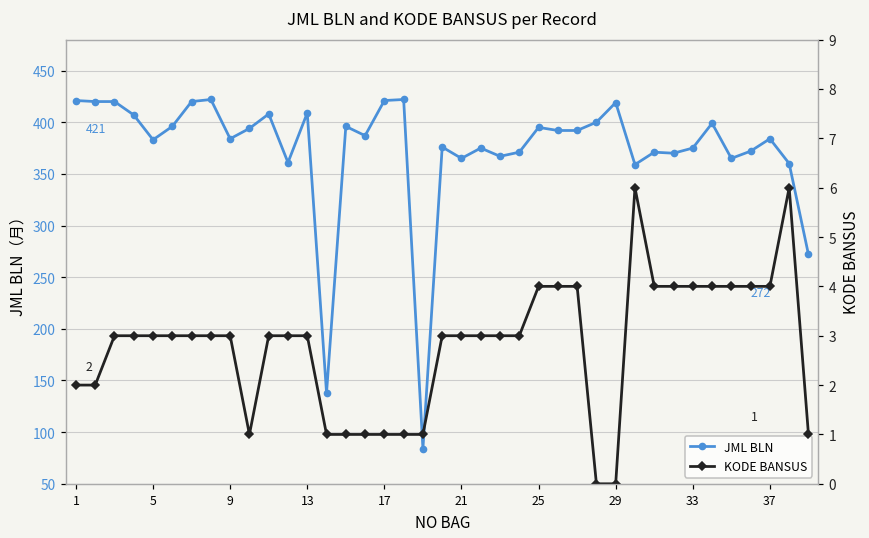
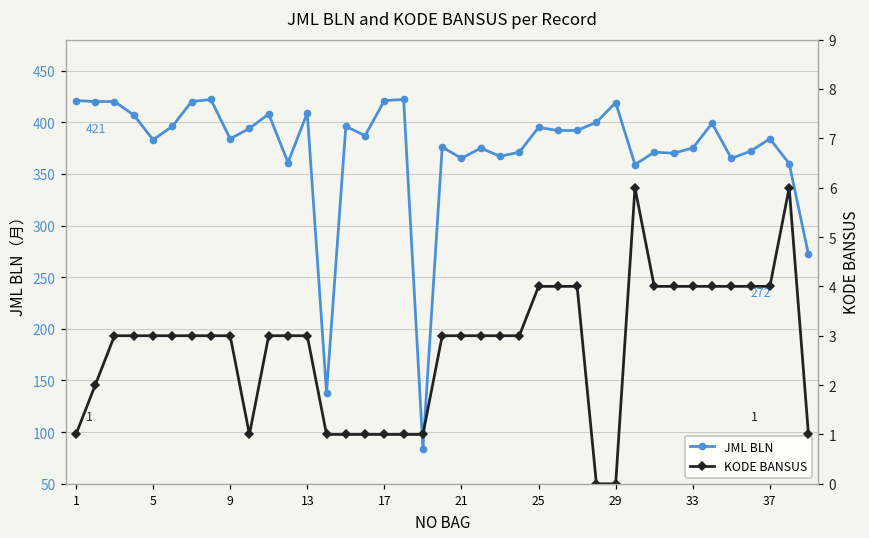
KODE BANSUS, 1: 2 -> 1
